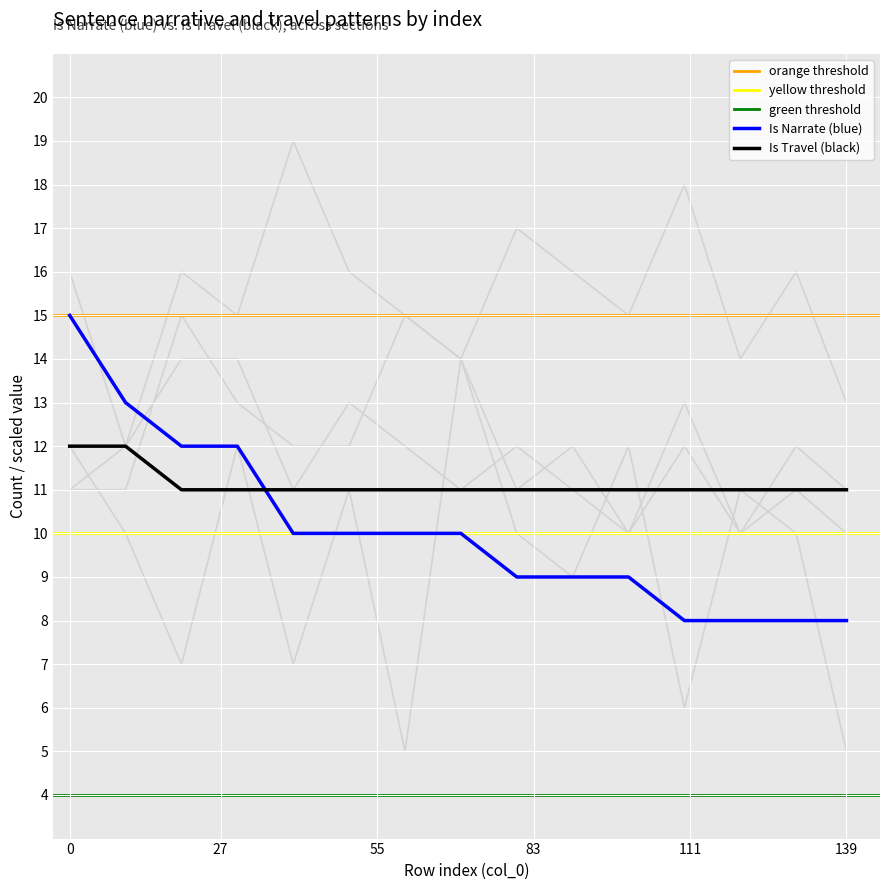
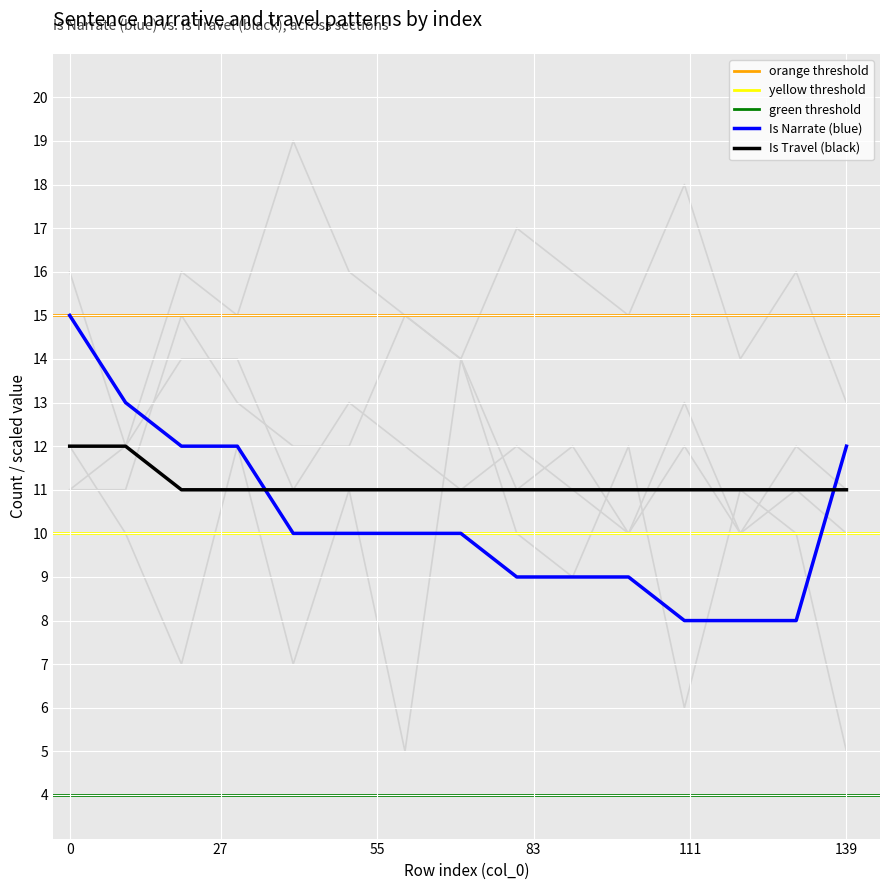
Is Narrate (blue), 139: 8 -> 12
